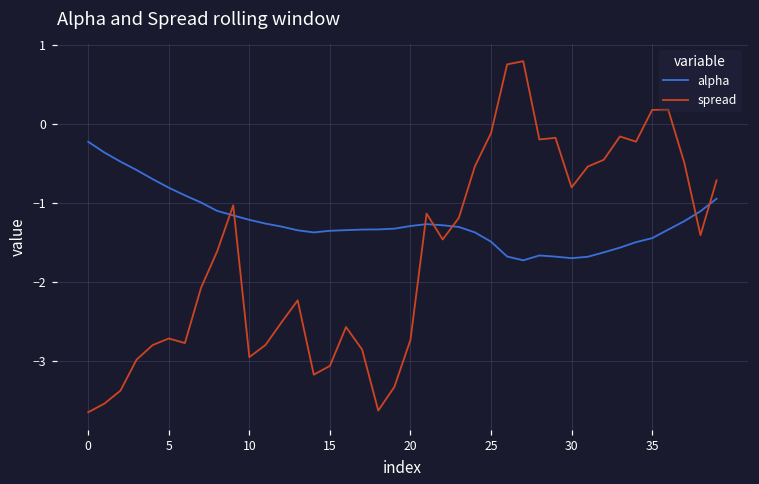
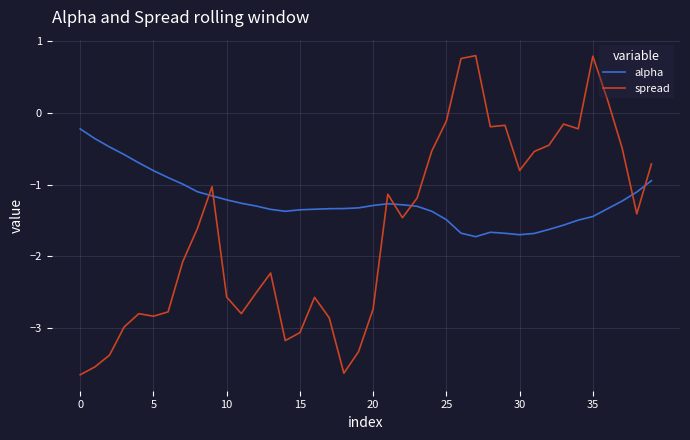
spread, 5: -2.7 -> -2.8
spread, 10: -2.9 -> -2.6
spread, 35: 0.2 -> 0.8
